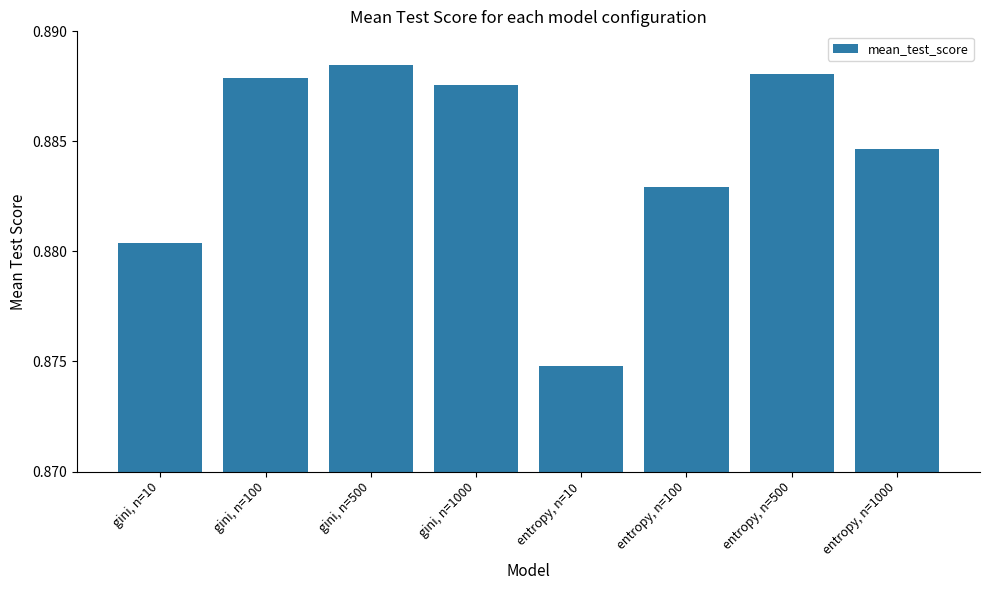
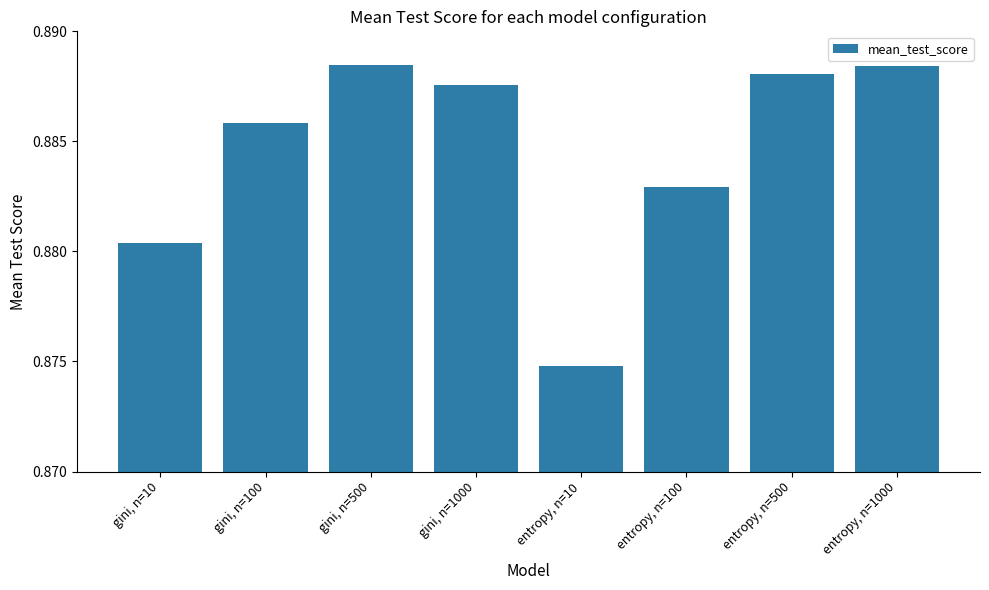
gini, n=100: 0.8879 -> 0.8858
entropy, n=1000: 0.8847 -> 0.8884
